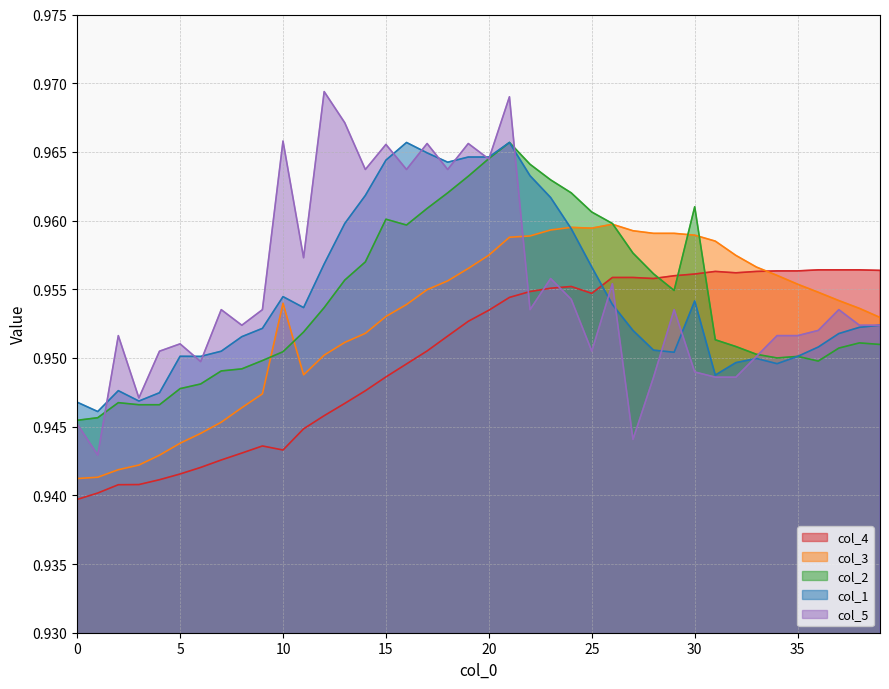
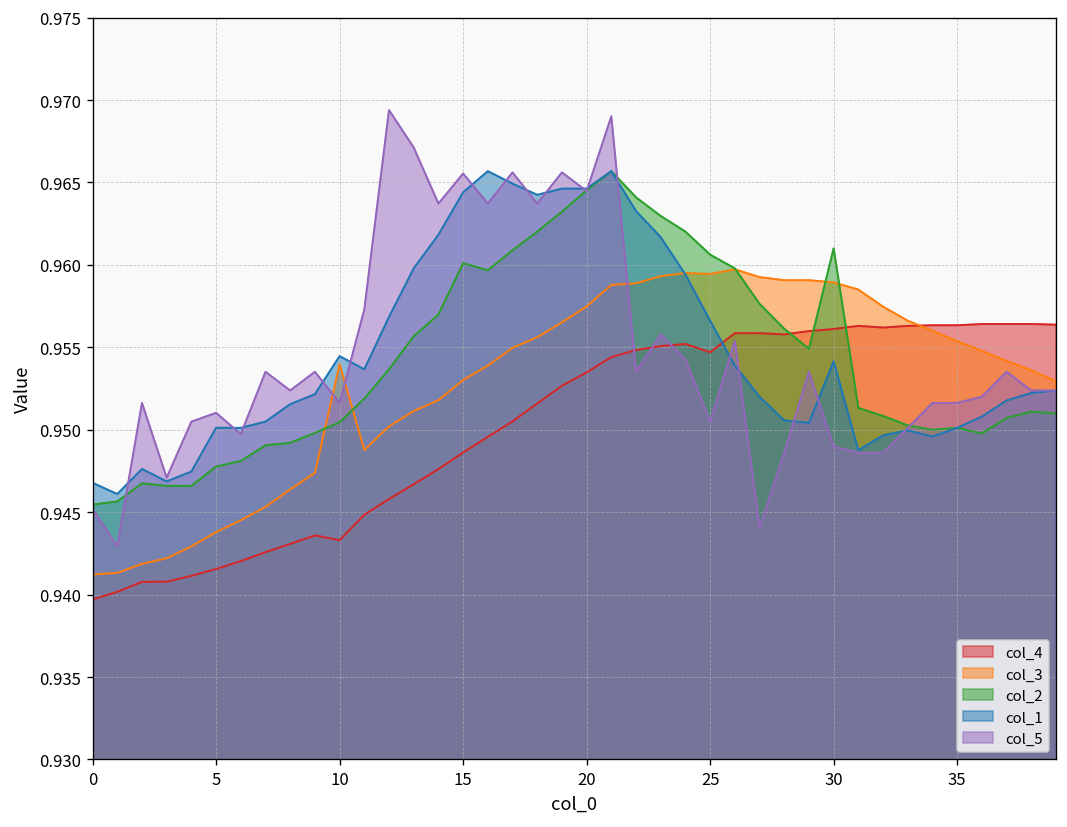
col_5, 10: 0.9658 -> 0.9516
